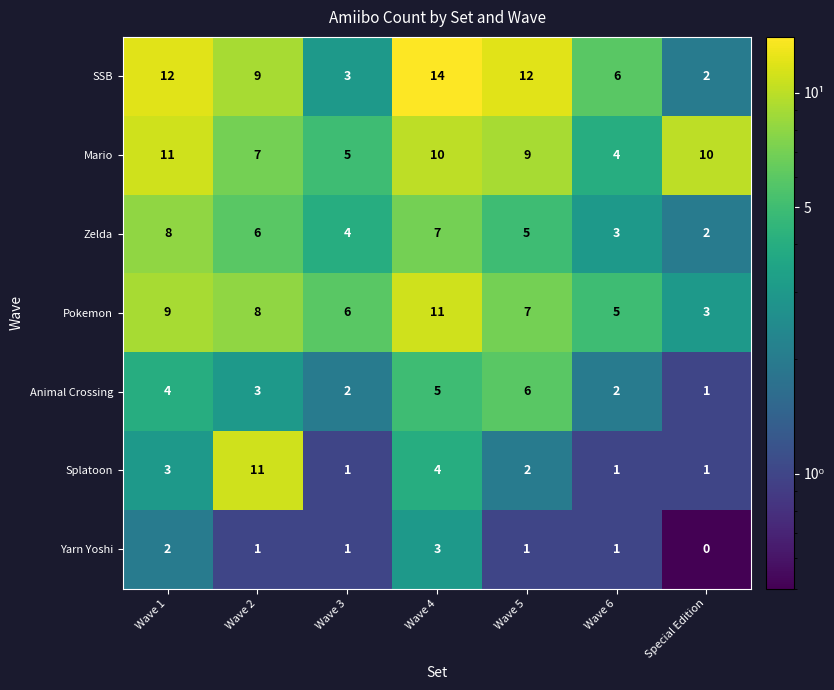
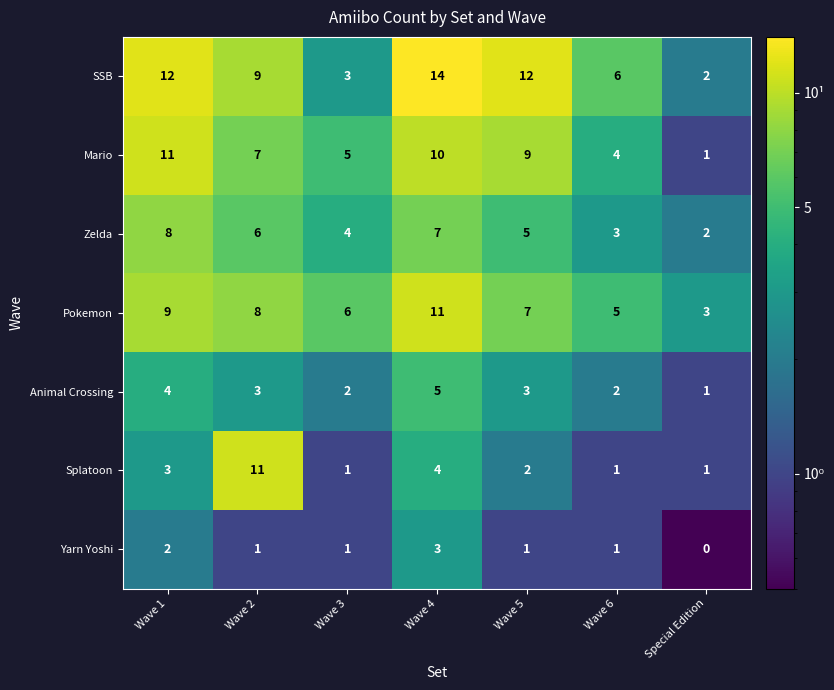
Mario, Special Edition: 10 -> 1
Animal Crossing, Wave 5: 6 -> 3
